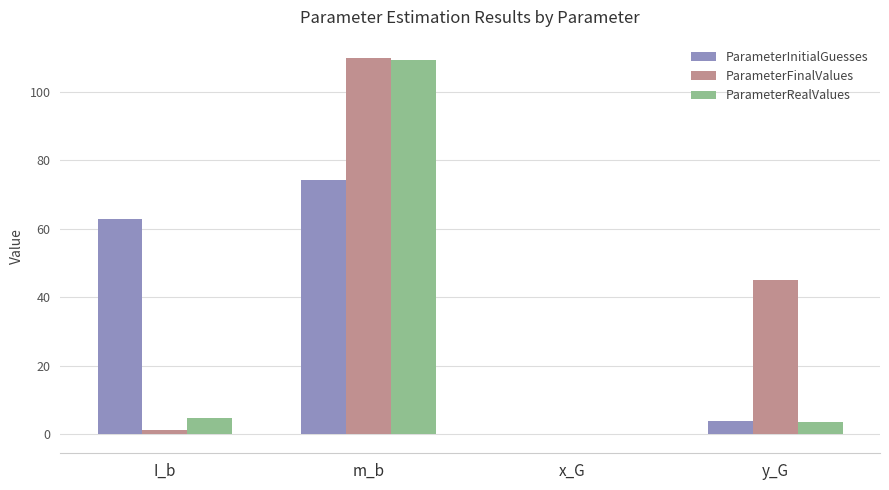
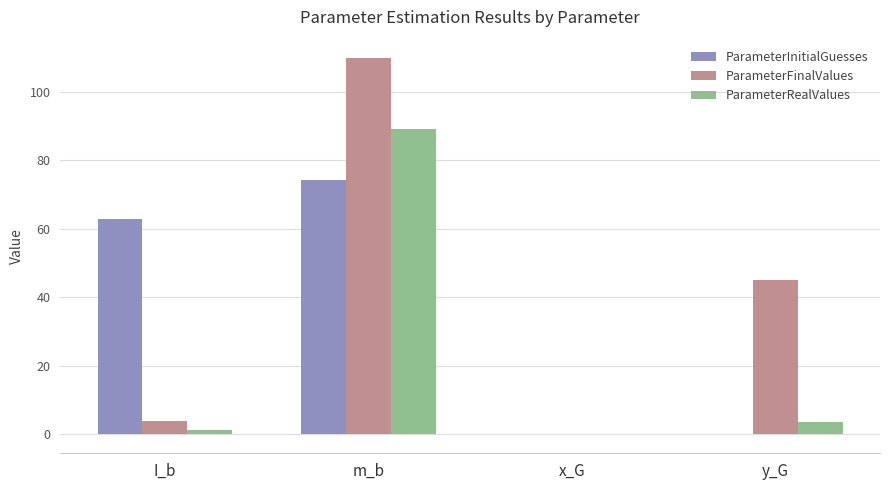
ParameterFinalValues, I_b: 1 -> 4
ParameterRealValues, I_b: 5 -> 1
ParameterRealValues, m_b: 109 -> 89
ParameterInitialGuesses, y_G: 4 -> 0
